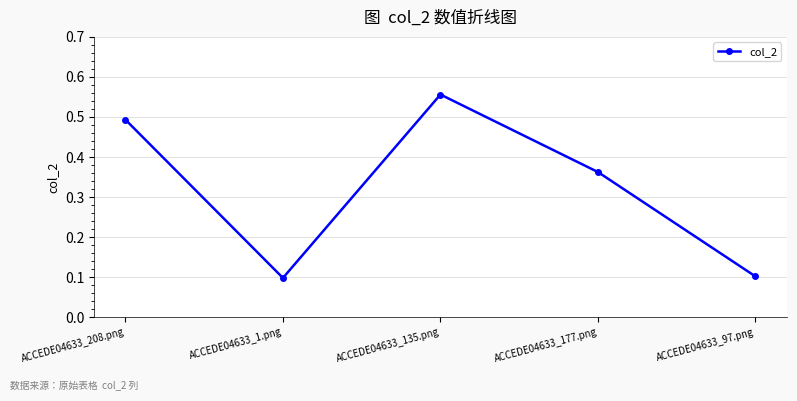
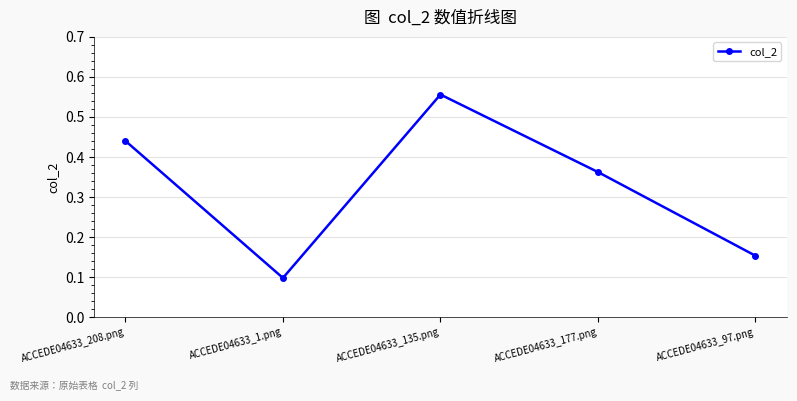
ACCEDE04633_208.png: 0.49 -> 0.44
ACCEDE04633_97.png: 0.10 -> 0.15
